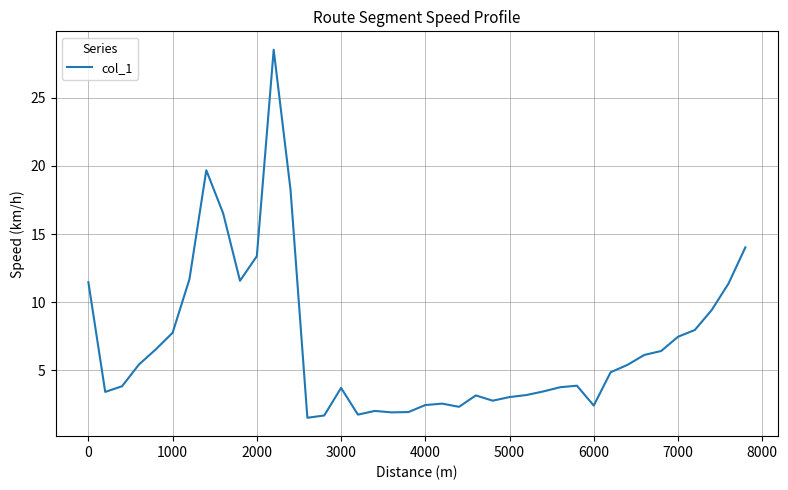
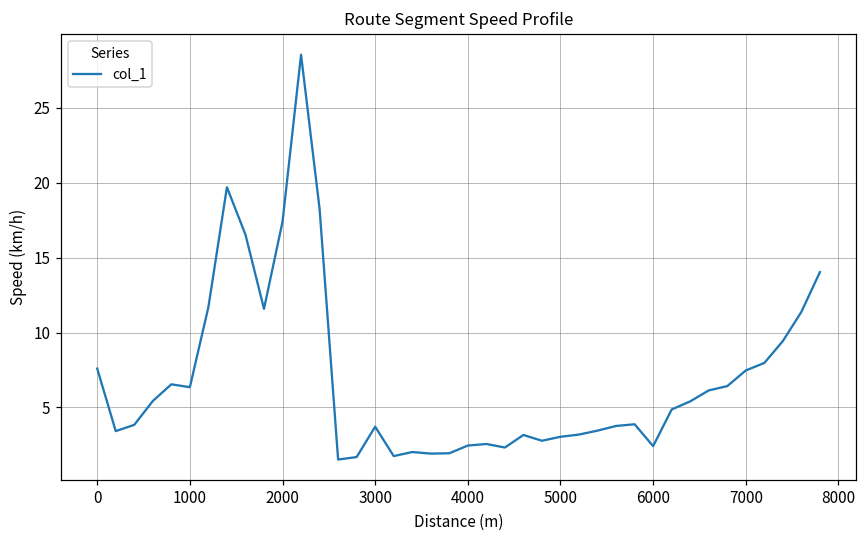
0: 11.5 -> 7.6
1000: 7.8 -> 6.4
2000: 13.4 -> 17.4
